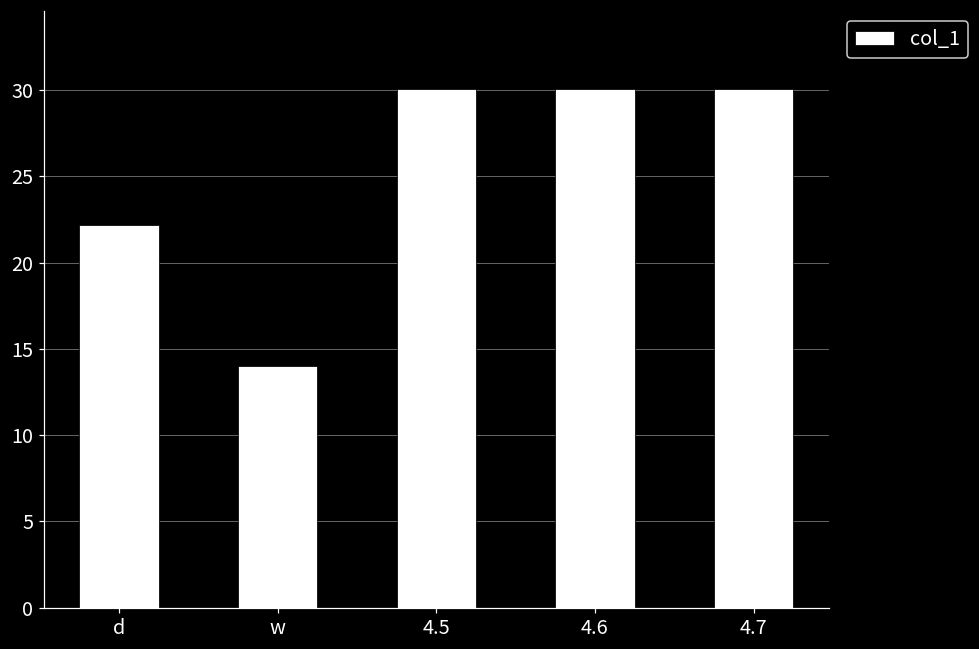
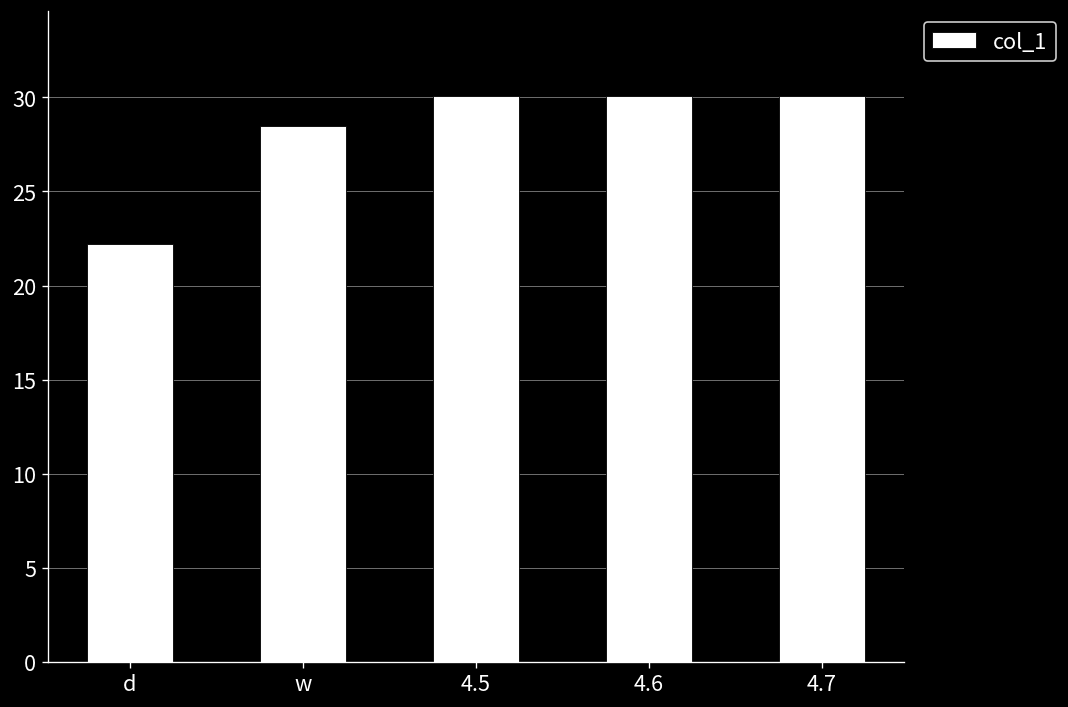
w: 14.0 -> 28.5
